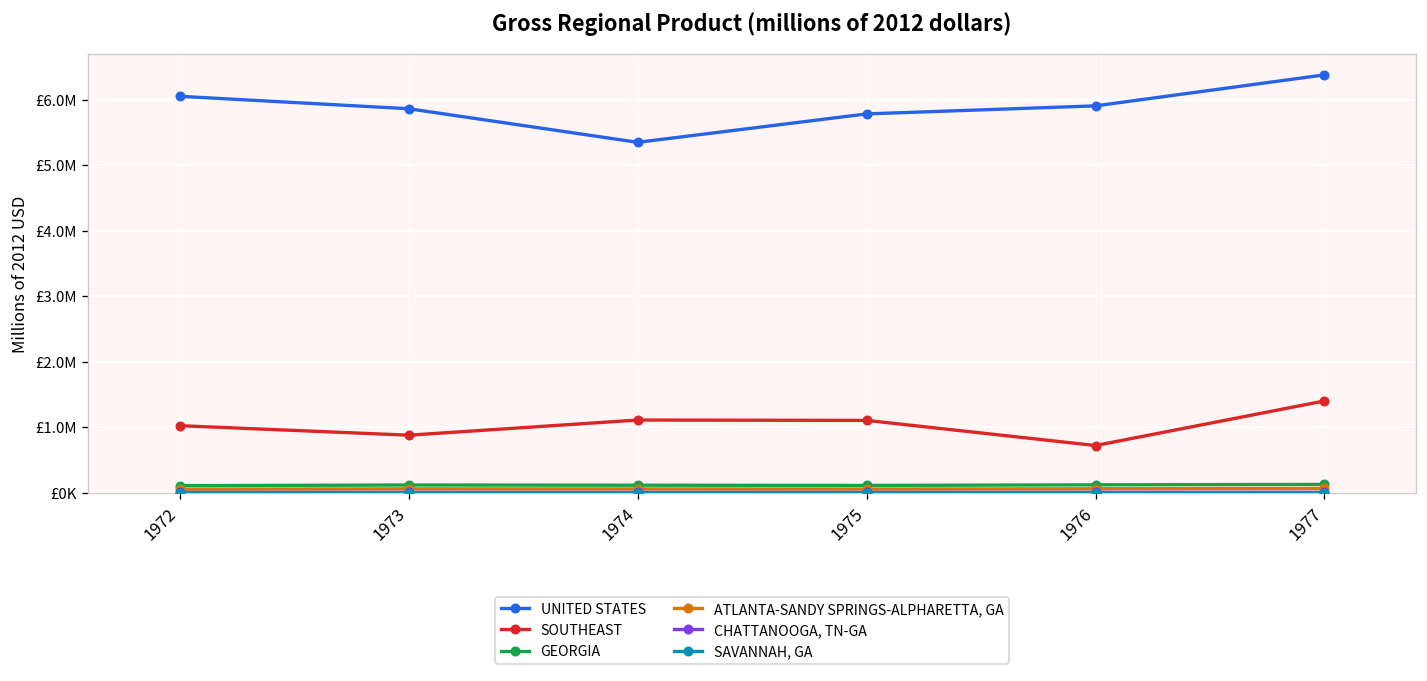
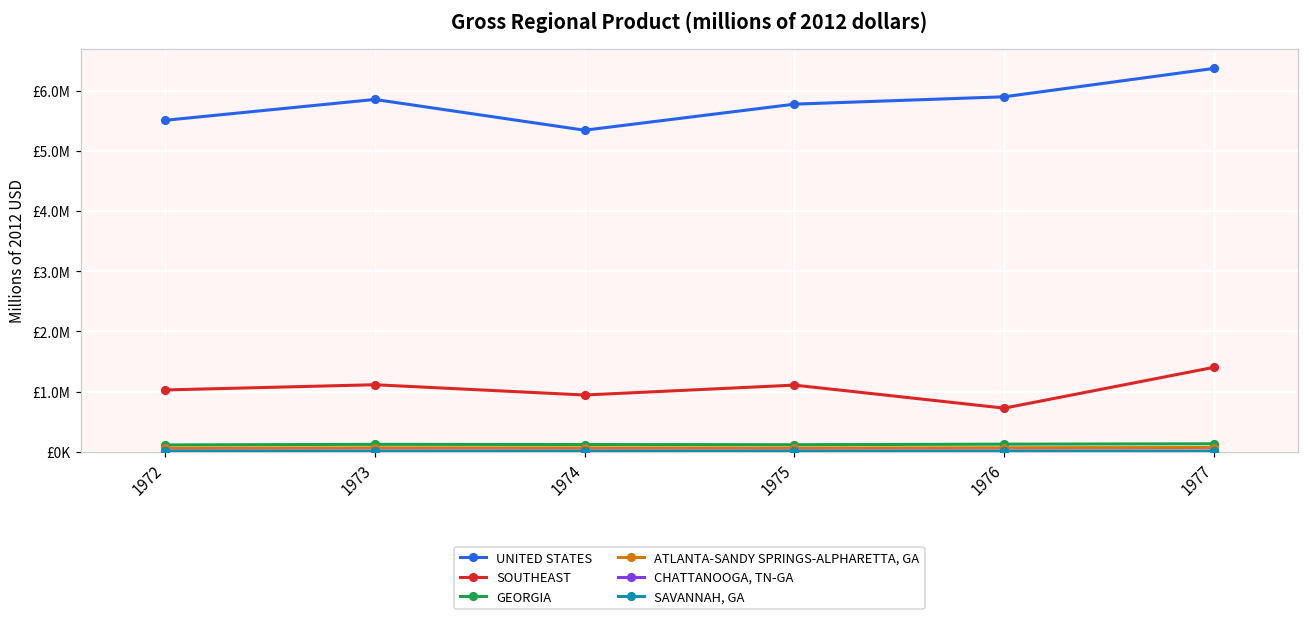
UNITED STATES, 1972: £6100000 -> £5500000
SOUTHEAST, 1973: £900000 -> £1100000
SOUTHEAST, 1974: £1100000 -> £900000
